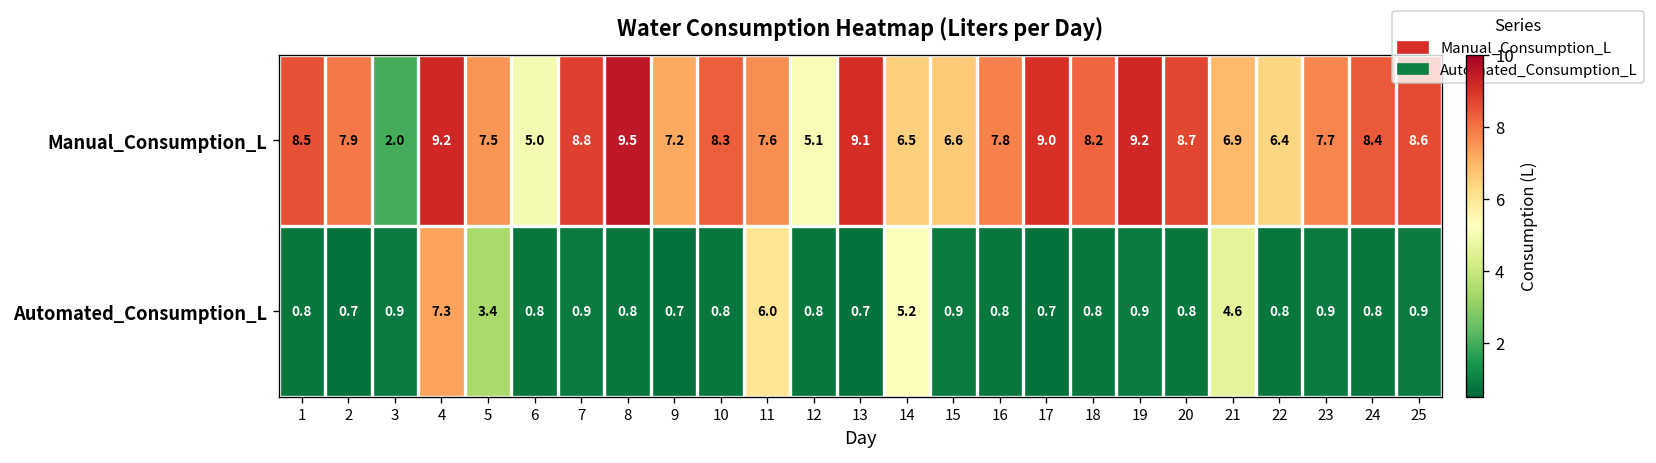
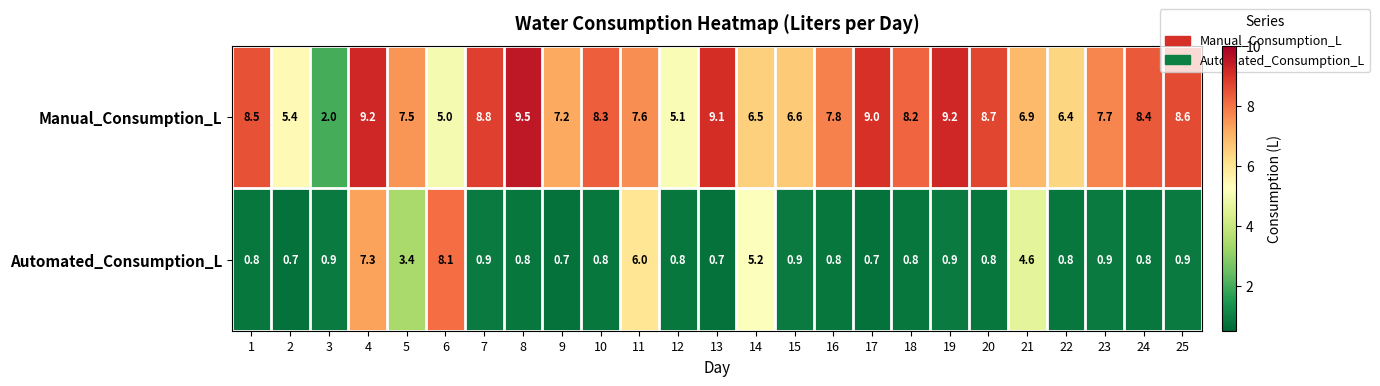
Manual_Consumption_L, 2: 7.9 -> 5.4
Automated_Consumption_L, 6: 0.8 -> 8.1
